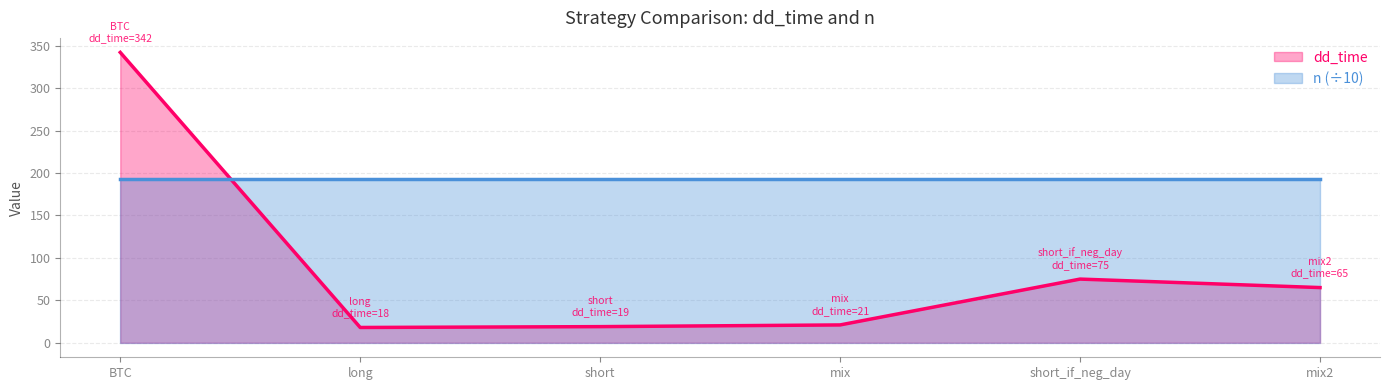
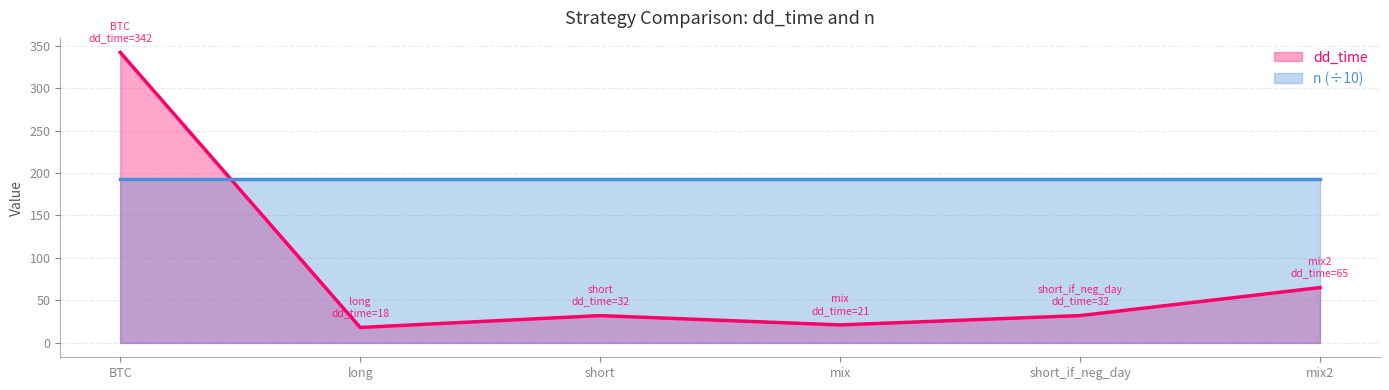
dd_time, short: 19 -> 32
dd_time, short_if_neg_day: 75 -> 32
